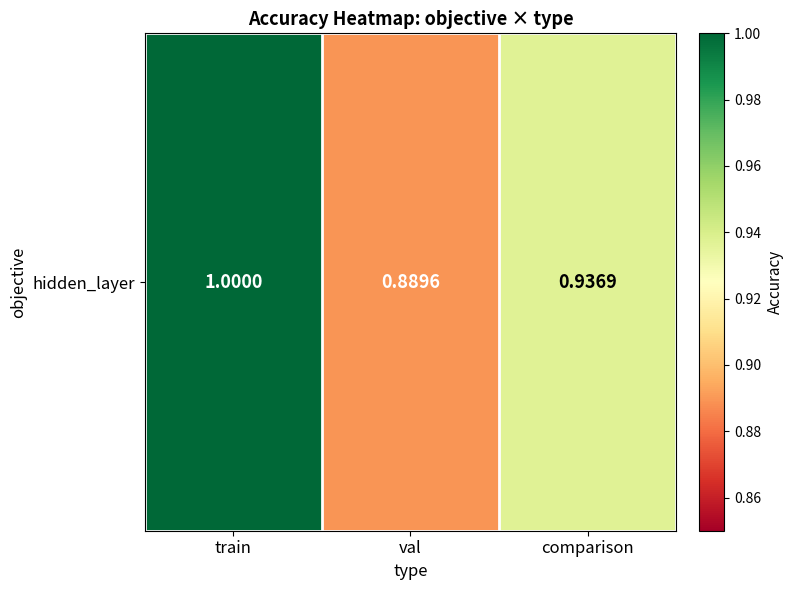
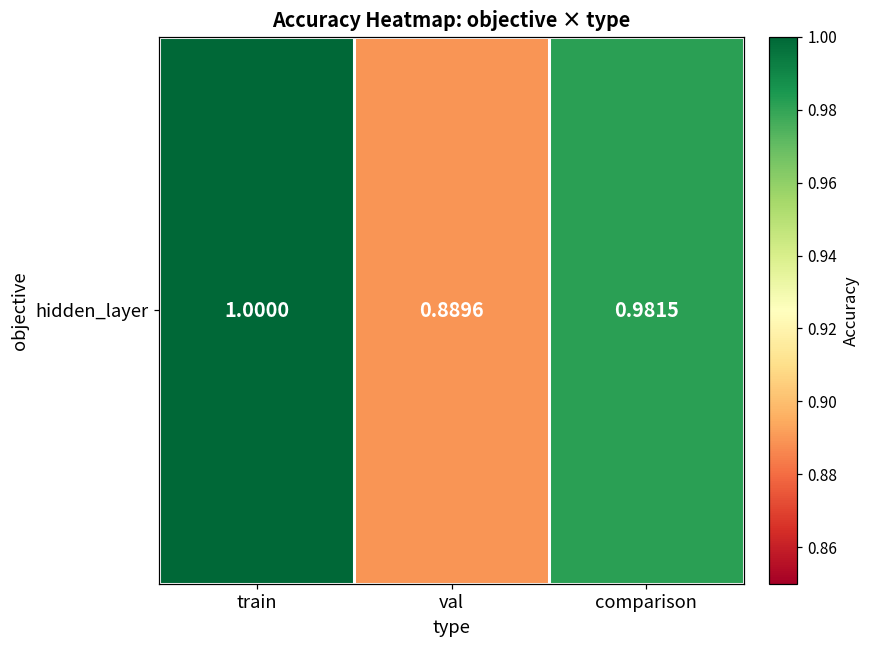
hidden_layer, comparison: 0.9369 -> 0.9815
